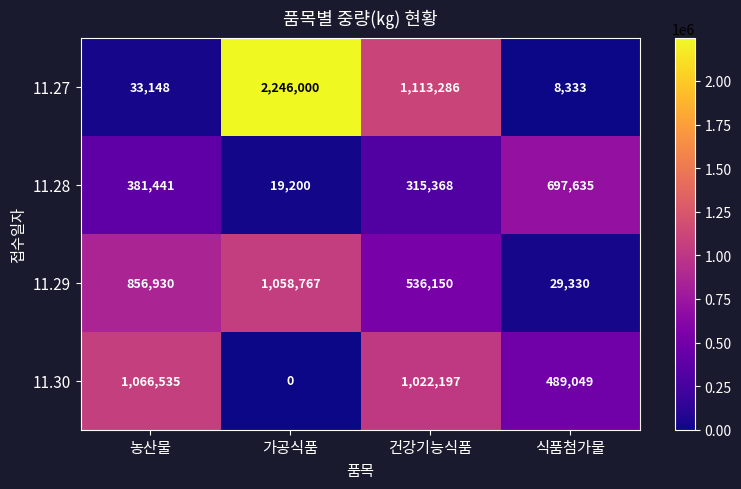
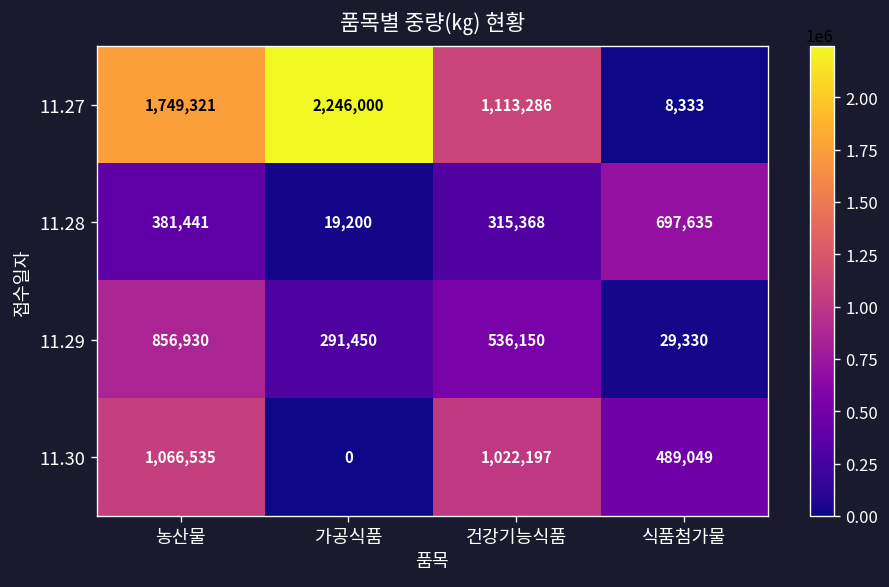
11.27, 농산물: 33,148 -> 1,749,321
11.29, 가공식품: 1,058,767 -> 291,450
